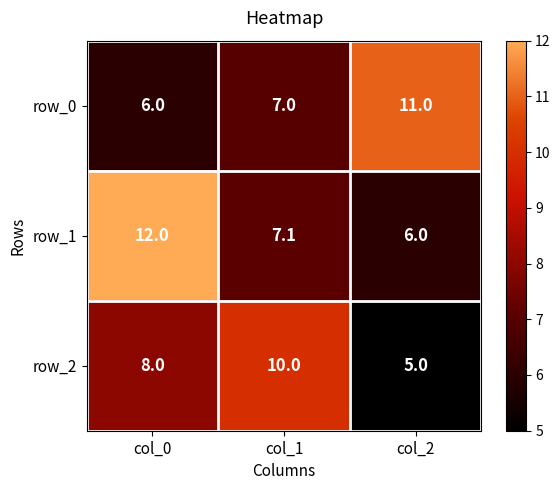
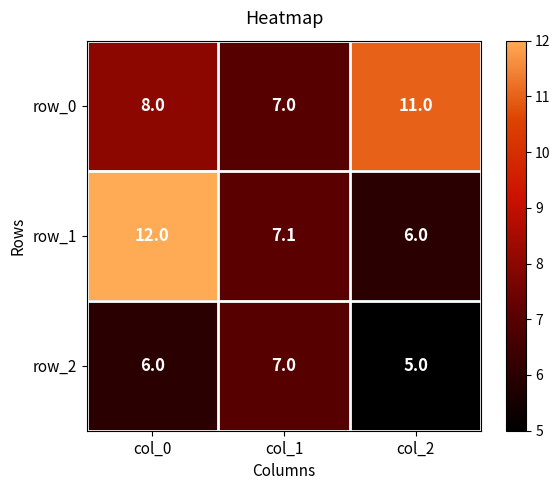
row_0, col_0: 6.0 -> 8.0
row_2, col_0: 8.0 -> 6.0
row_2, col_1: 10.0 -> 7.0
